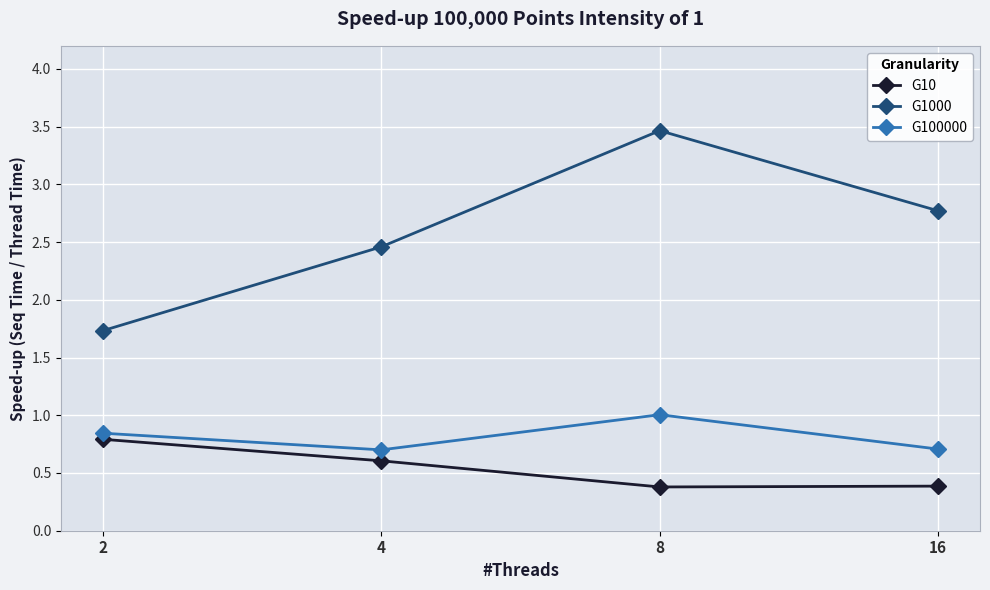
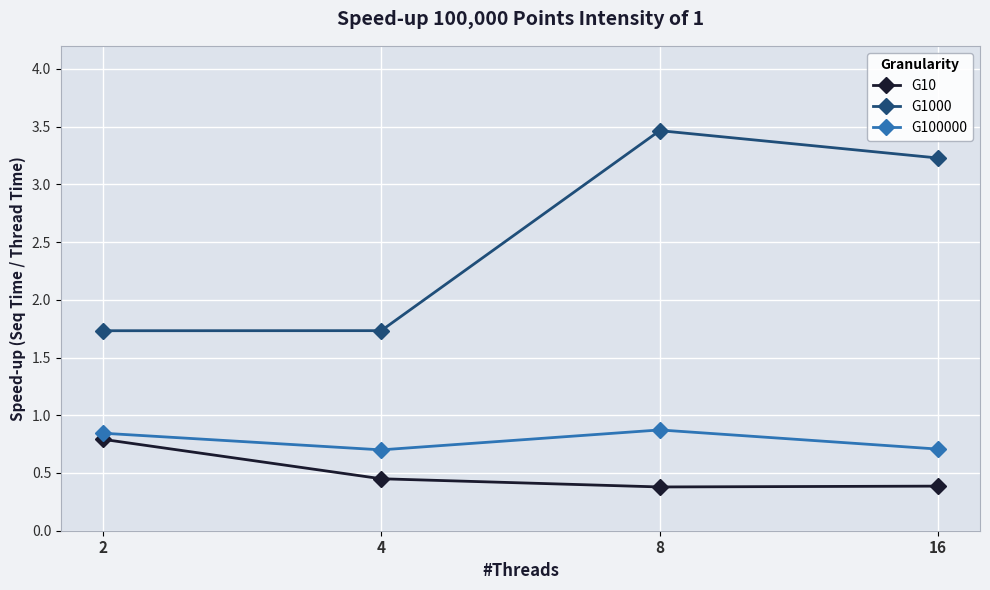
G10, 4: 0.61 -> 0.45
G1000, 4: 2.46 -> 1.73
G100000, 8: 1.00 -> 0.87
G1000, 16: 2.77 -> 3.23
